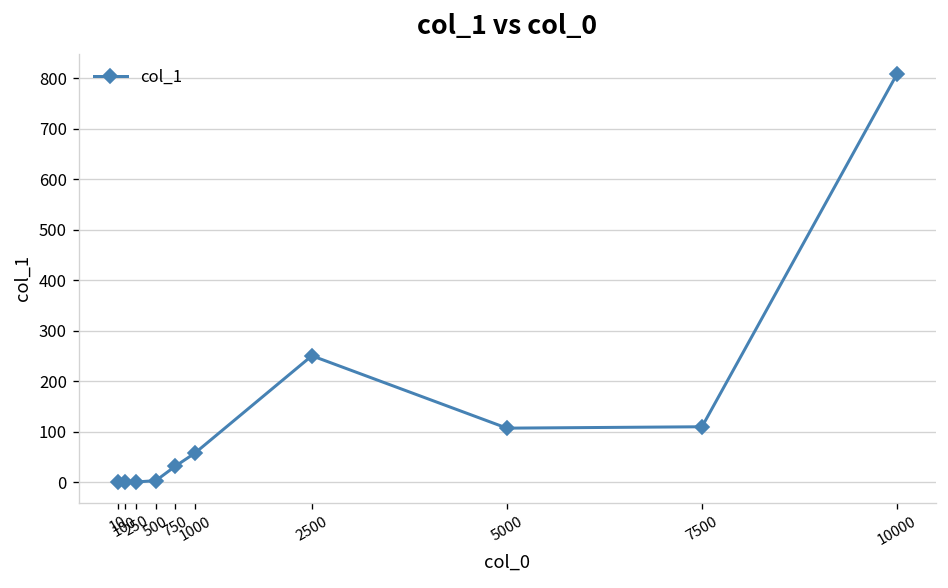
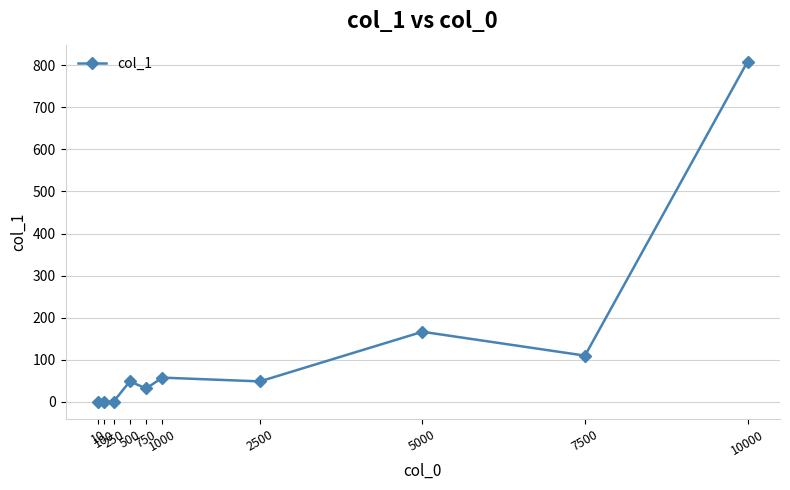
500: 0 -> 50
2500: 250 -> 50
5000: 110 -> 170
